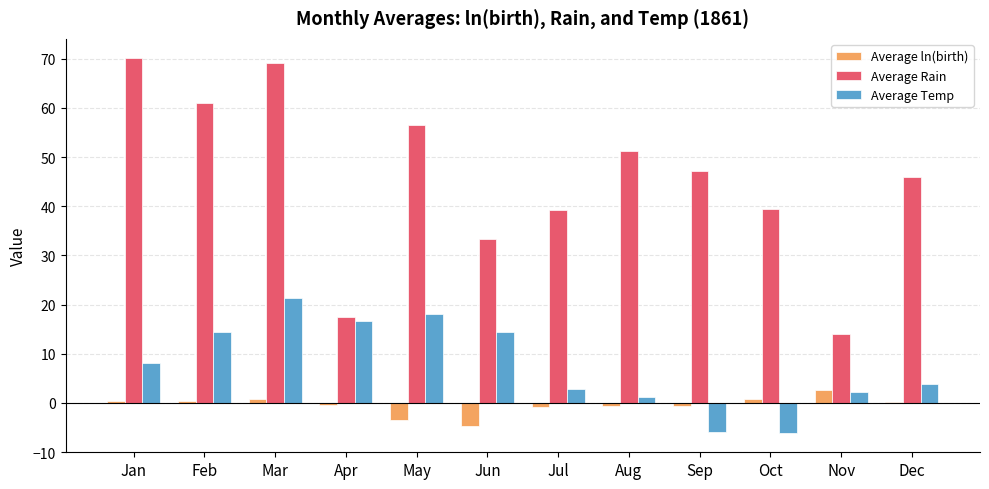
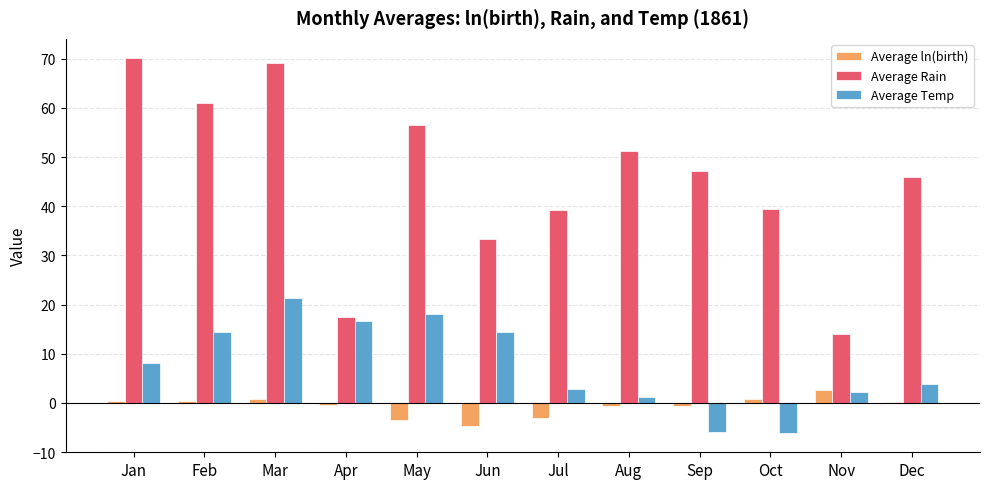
Average ln(birth), Jul: -1 -> -3
